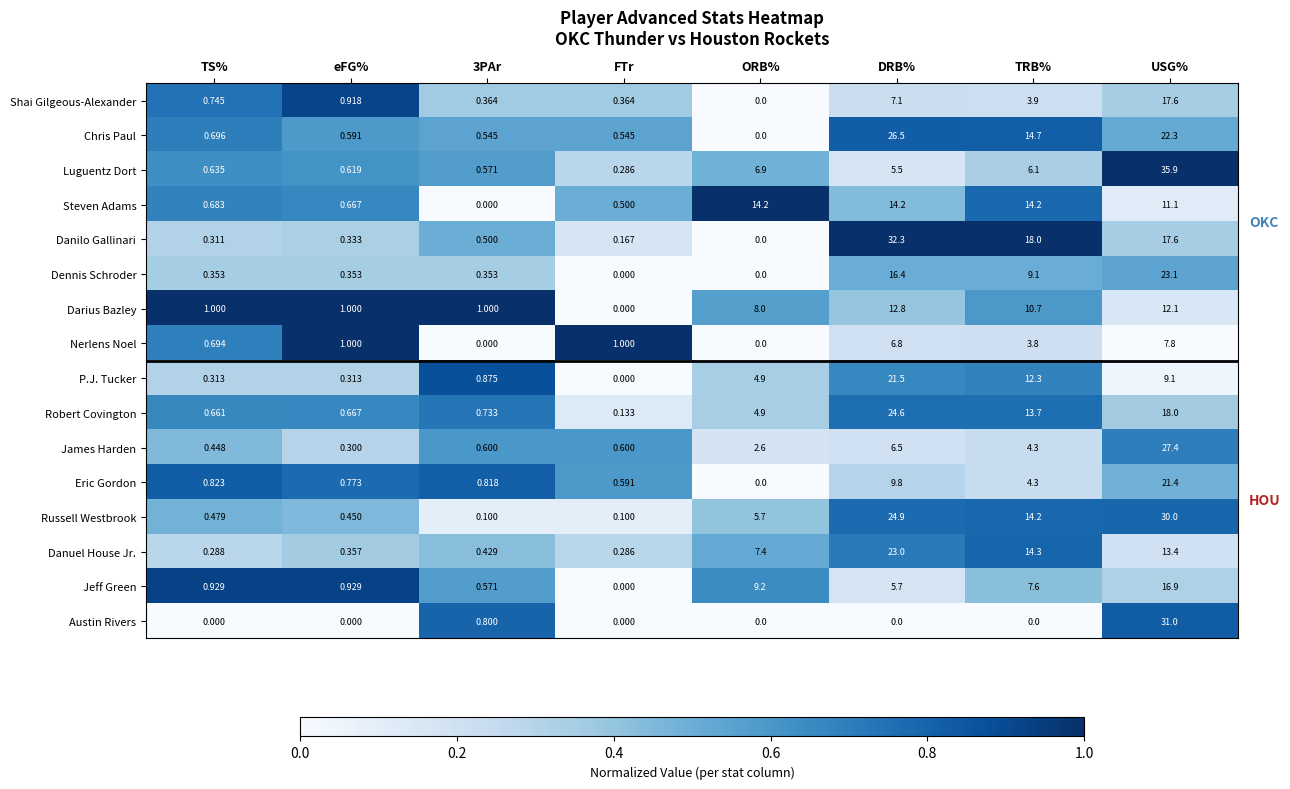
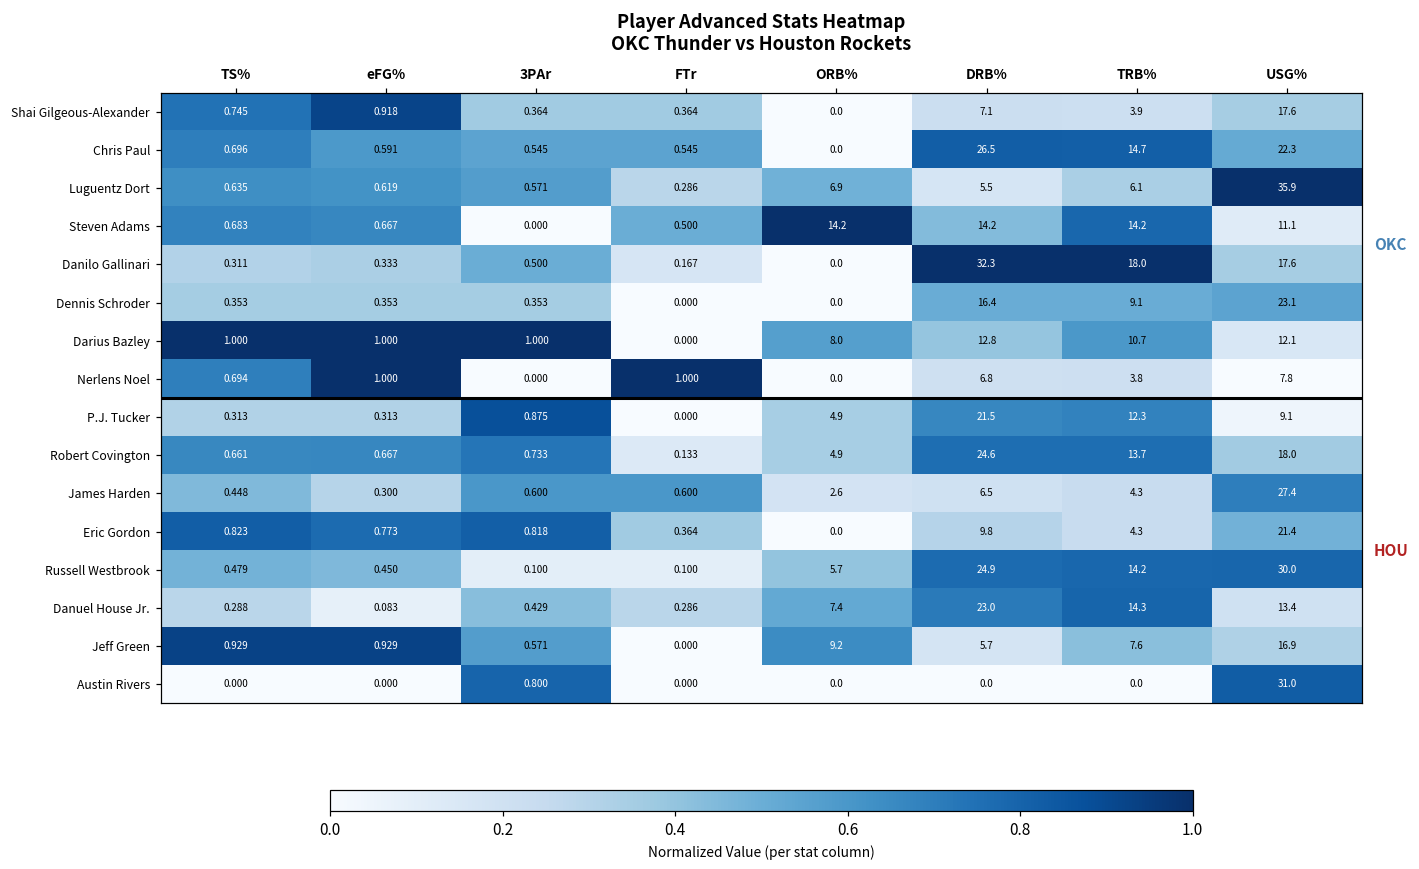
Eric Gordon, FTr: 0.591 -> 0.364
Danuel House Jr., eFG%: 0.357 -> 0.083
